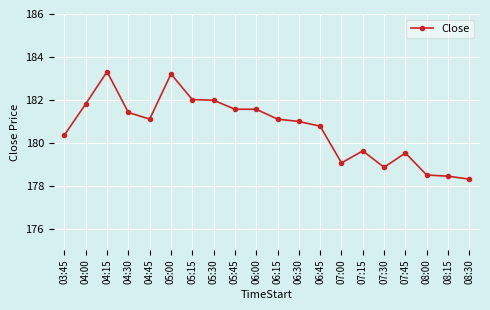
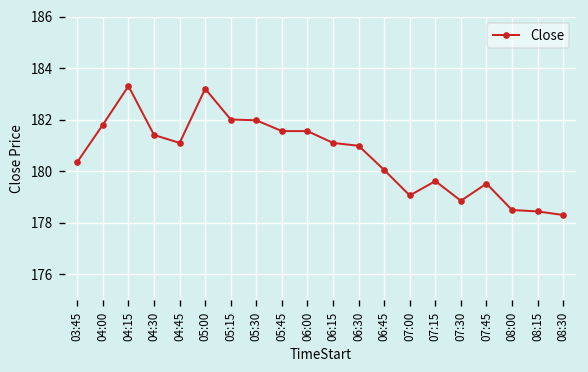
06:45: 180.8 -> 180.1
